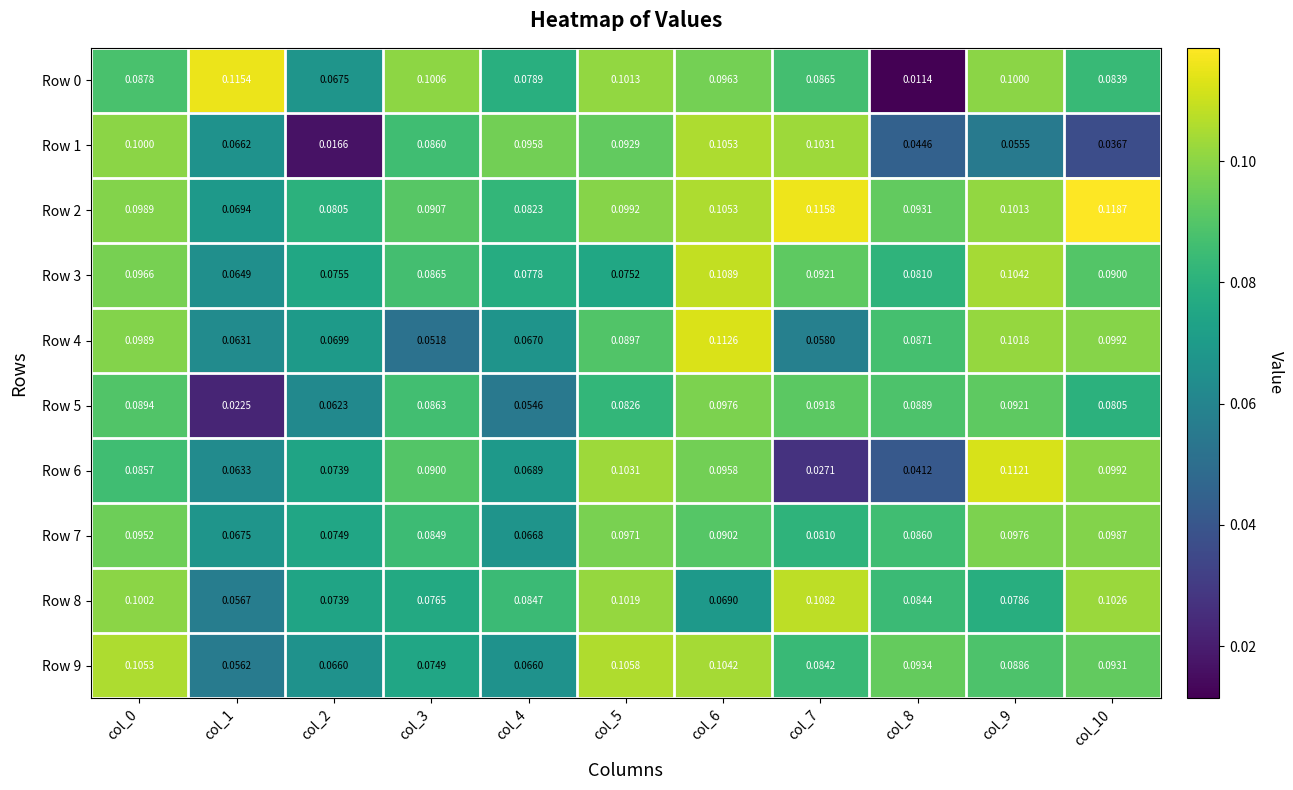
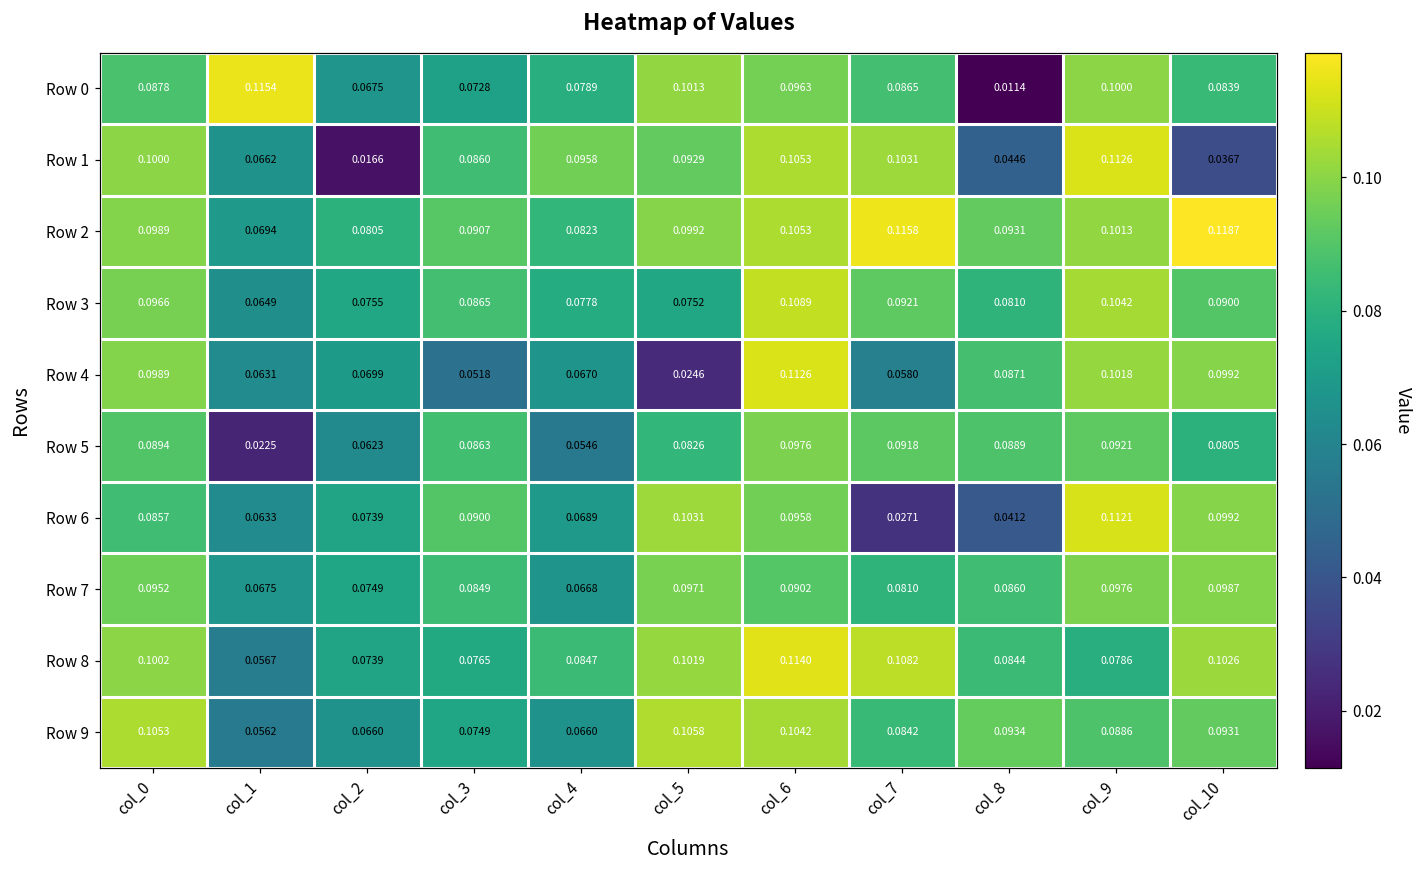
Row 0, col_3: 0.1006 -> 0.0728
Row 1, col_9: 0.0555 -> 0.1126
Row 4, col_5: 0.0897 -> 0.0246
Row 8, col_6: 0.0690 -> 0.1140
